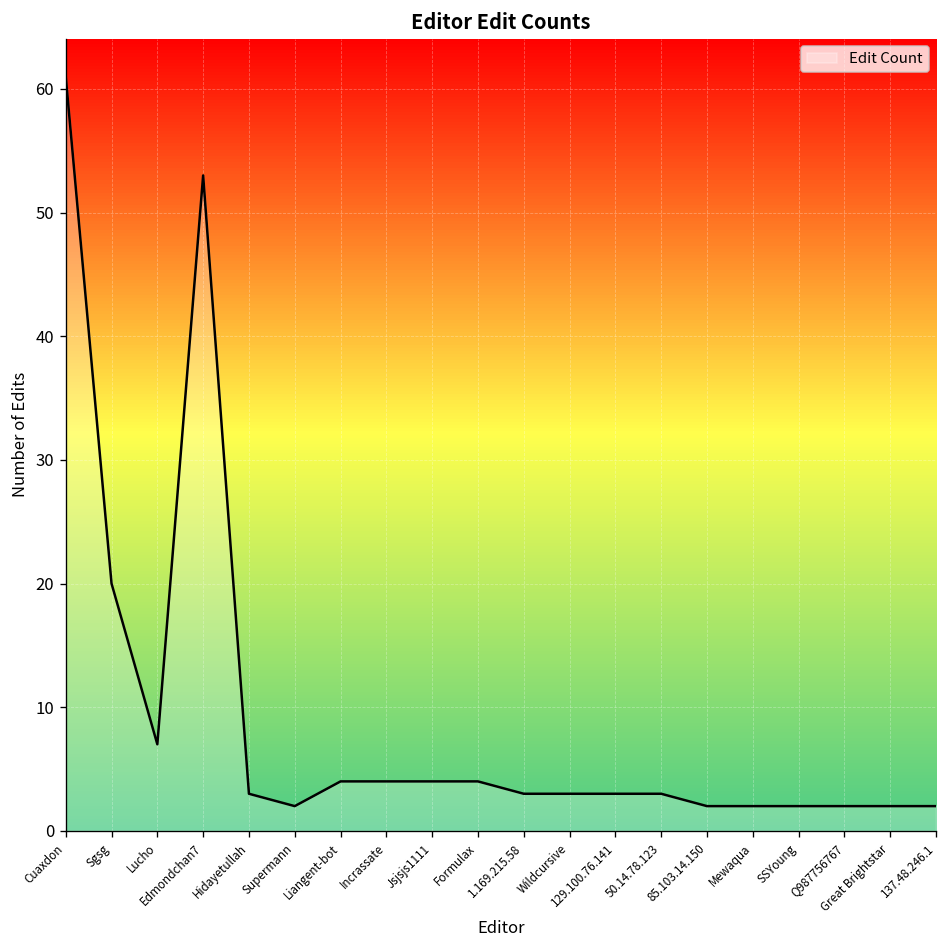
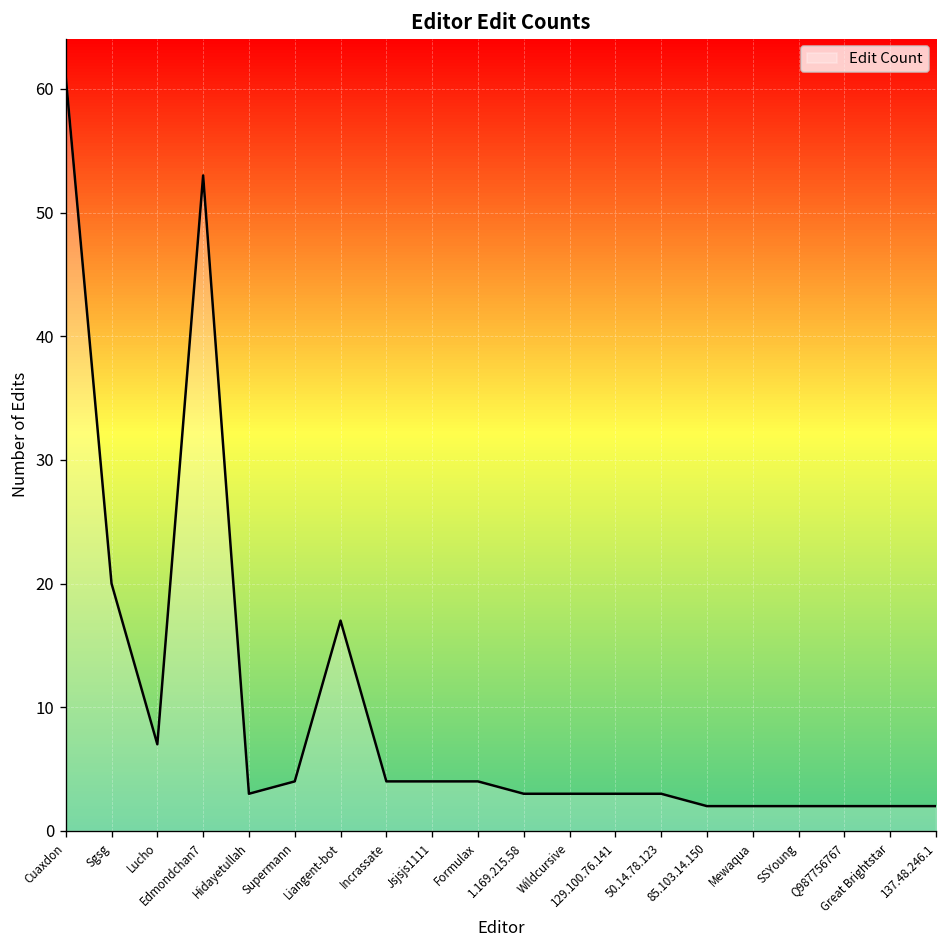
Supermann: 2 -> 4
Liangent-bot: 4 -> 17
